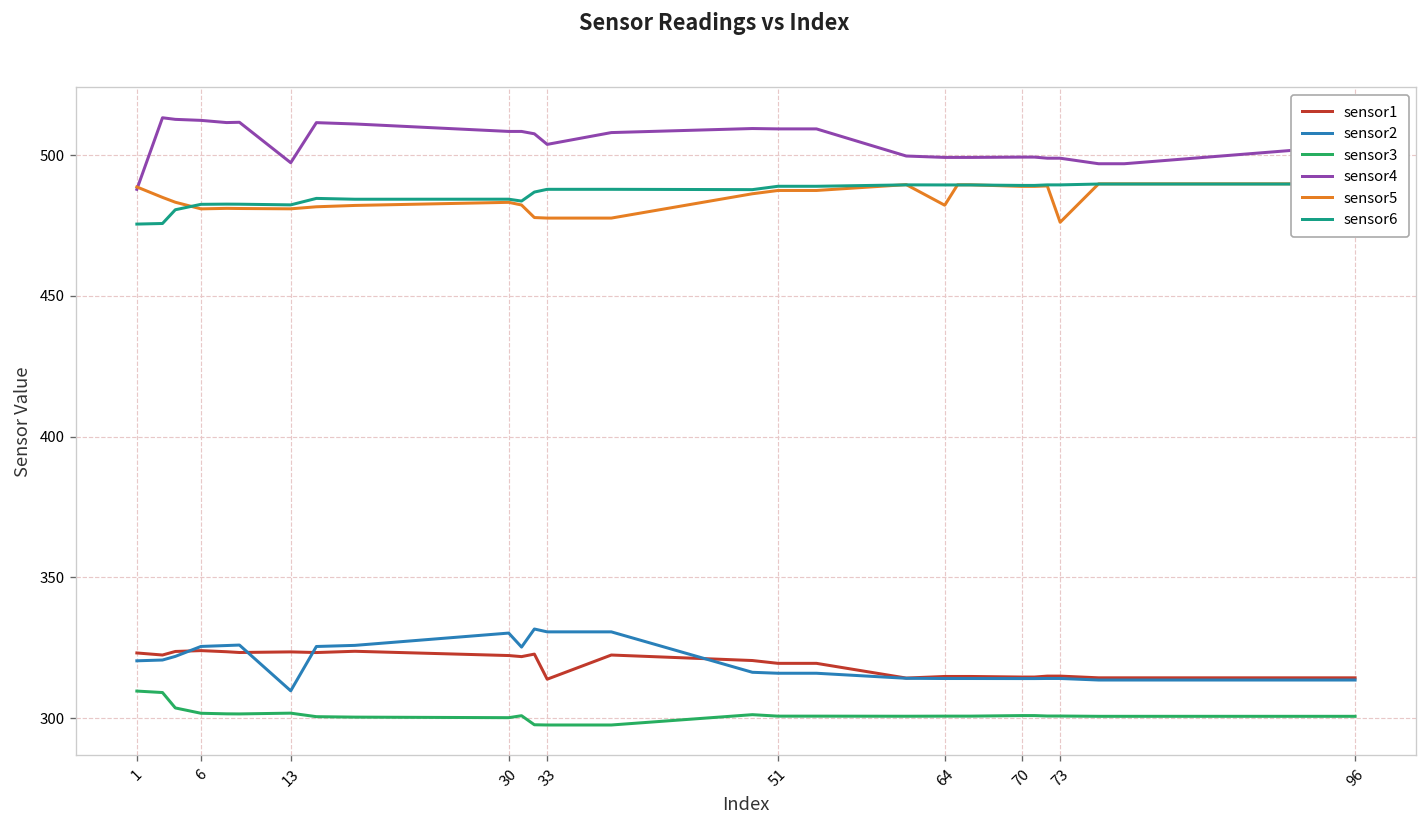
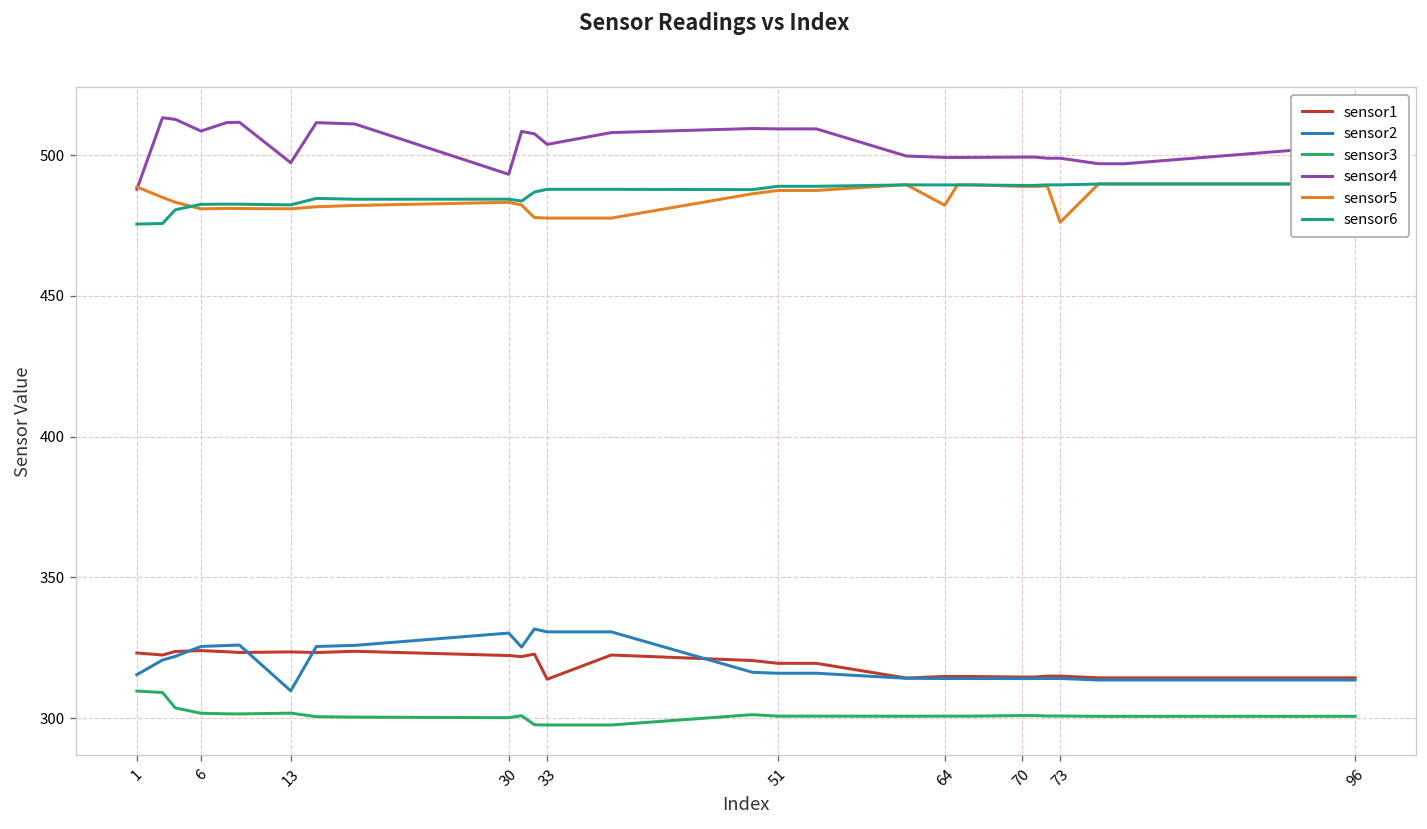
sensor2, 1: 320 -> 315
sensor4, 6: 512 -> 509
sensor4, 30: 508 -> 493
